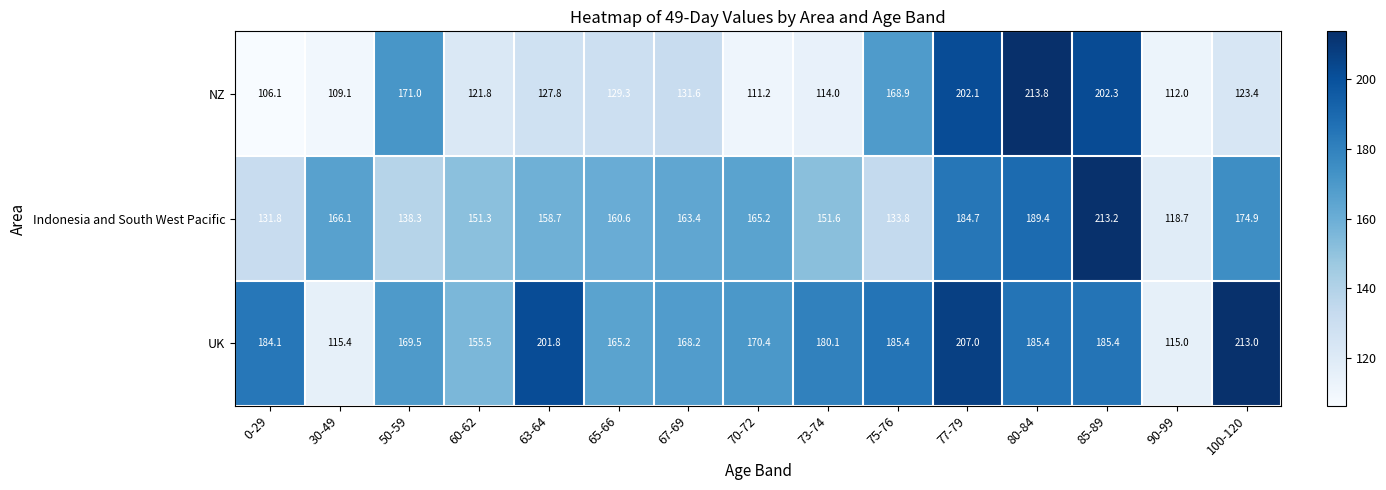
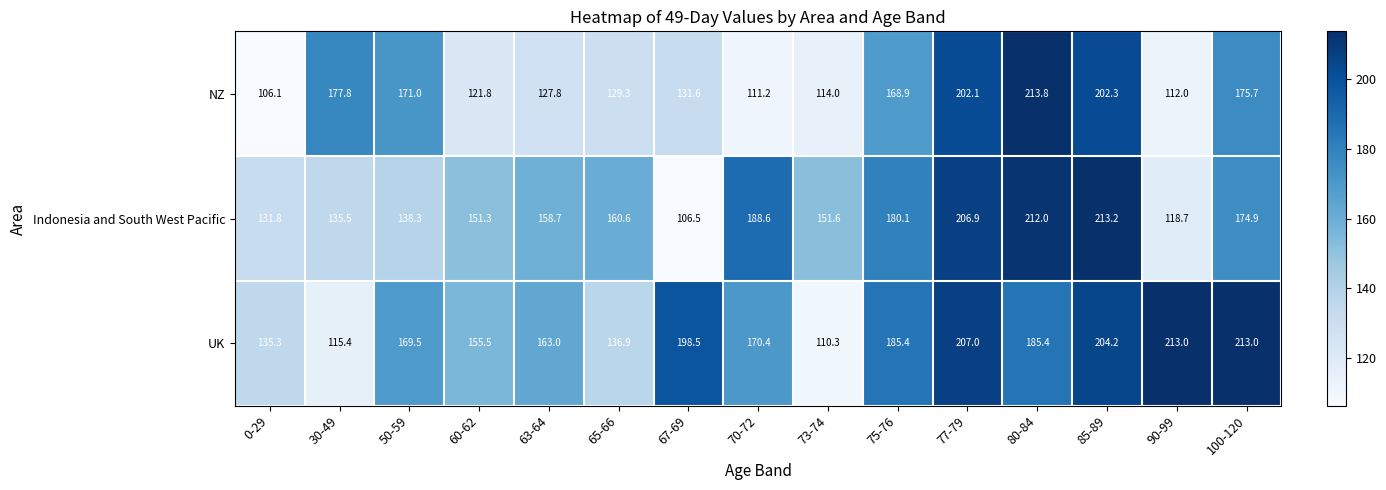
NZ, 30-49: 109.1 -> 177.8
NZ, 100-120: 123.4 -> 175.7
Indonesia and South West Pacific, 30-49: 166.1 -> 135.5
Indonesia and South West Pacific, 67-69: 163.4 -> 106.5
Indonesia and South West Pacific, 70-72: 165.2 -> 188.6
Indonesia and South West Pacific, 75-76: 133.8 -> 180.1
Indonesia and South West Pacific, 77-79: 184.7 -> 206.9
Indonesia and South West Pacific, 80-84: 189.4 -> 212.0
UK, 0-29: 184.1 -> 135.3
UK, 63-64: 201.8 -> 163.0
UK, 65-66: 165.2 -> 136.9
UK, 67-69: 168.2 -> 198.5
UK, 73-74: 180.1 -> 110.3
UK, 85-89: 185.4 -> 204.2
UK, 90-99: 115.0 -> 213.0
